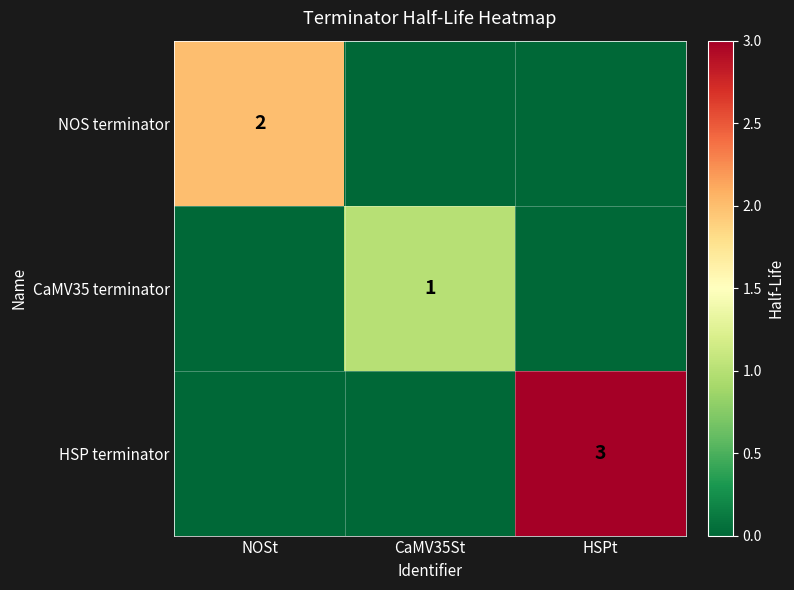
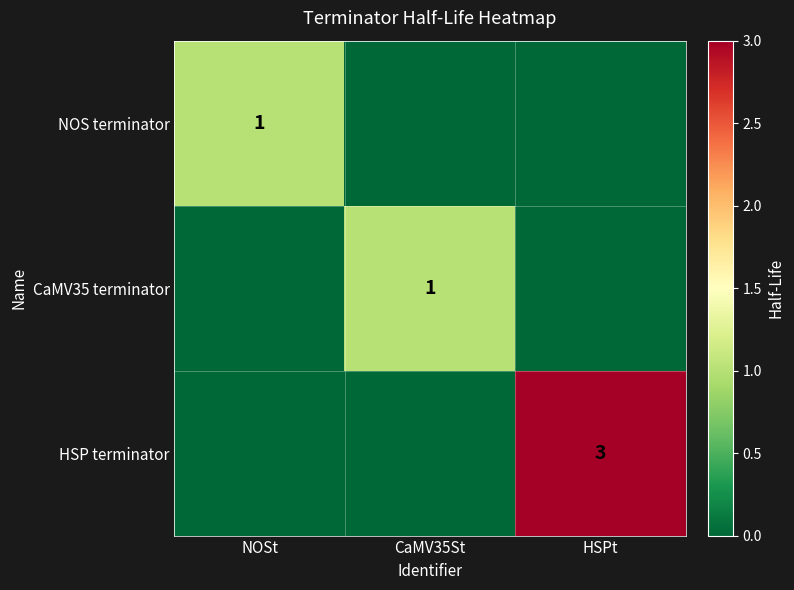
NOS terminator, NOSt: 2 -> 1
